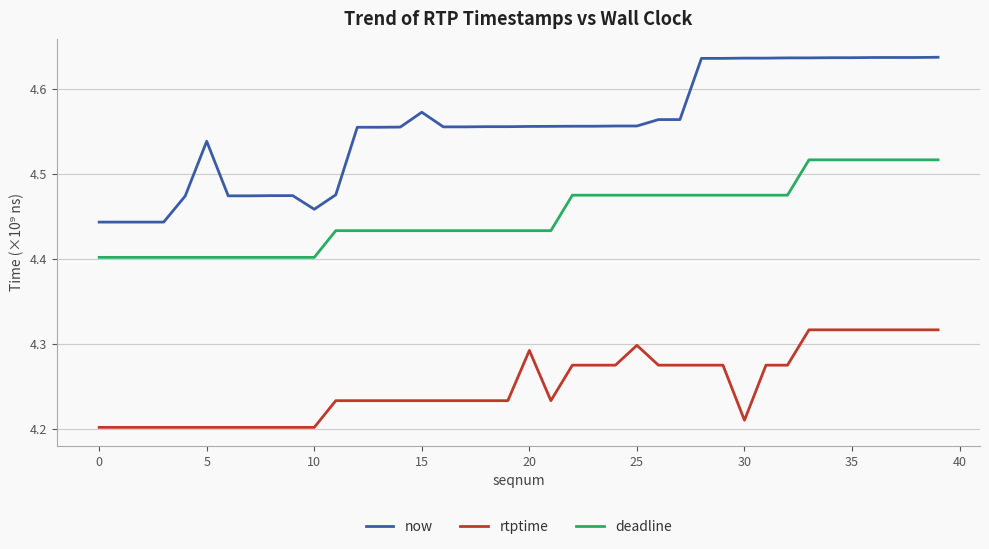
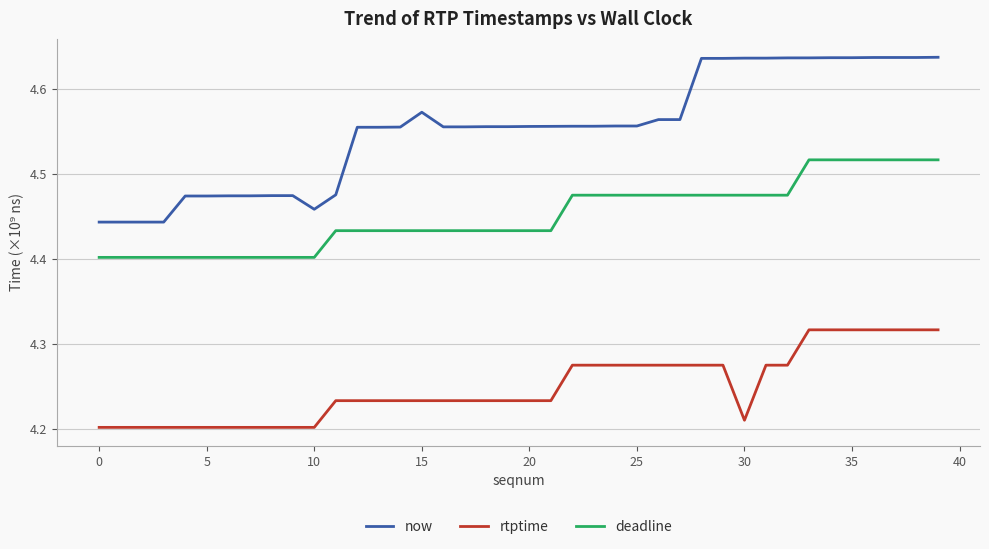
now, 5: 4.54 -> 4.47
rtptime, 20: 4.29 -> 4.23
rtptime, 25: 4.30 -> 4.27
